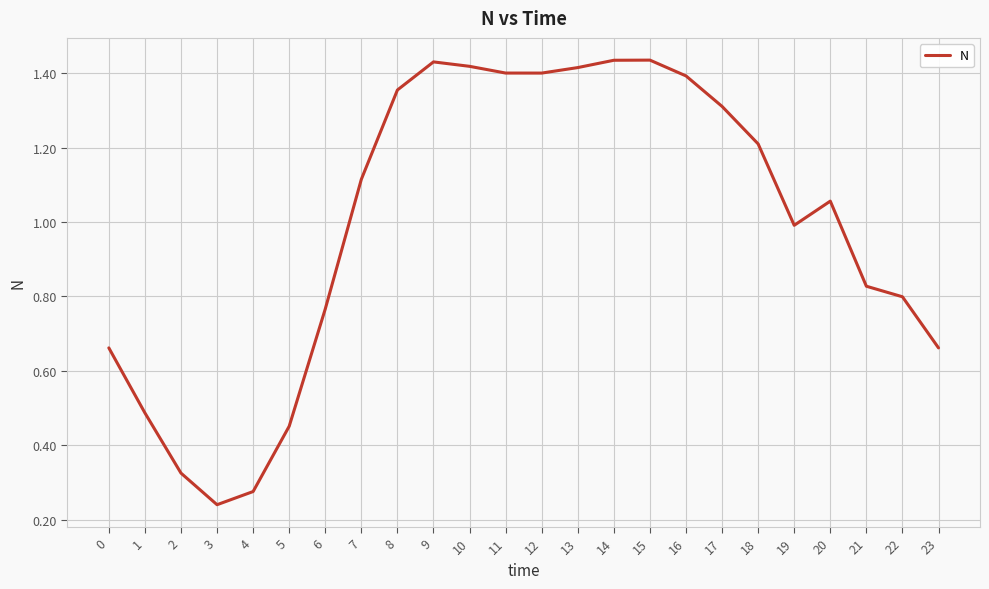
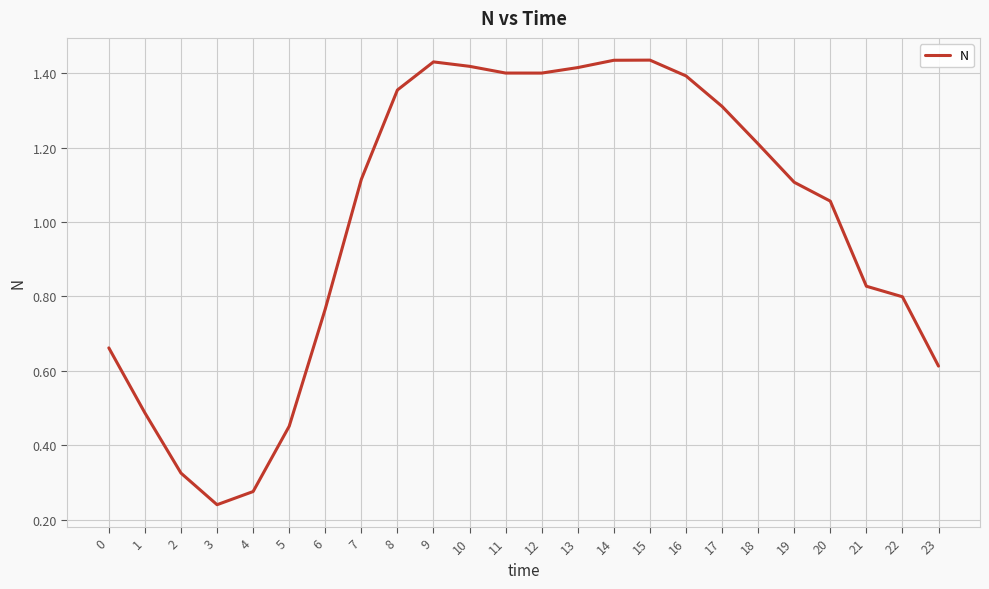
19: 0.99 -> 1.11
23: 0.66 -> 0.61
